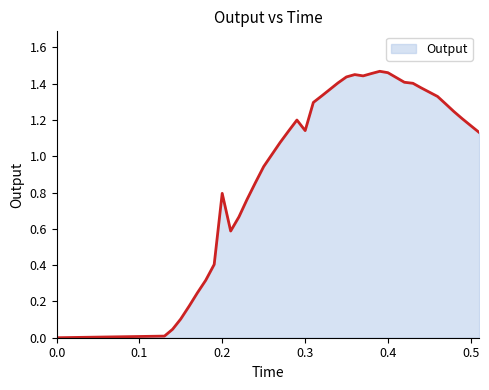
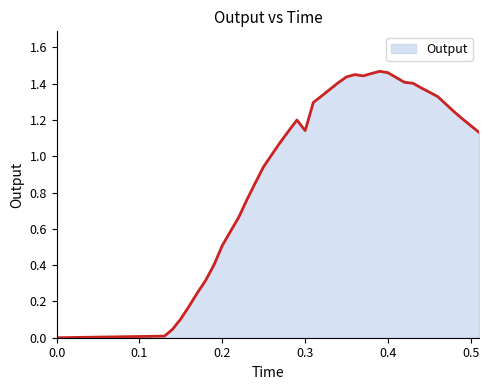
0.2: 0.80 -> 0.51
